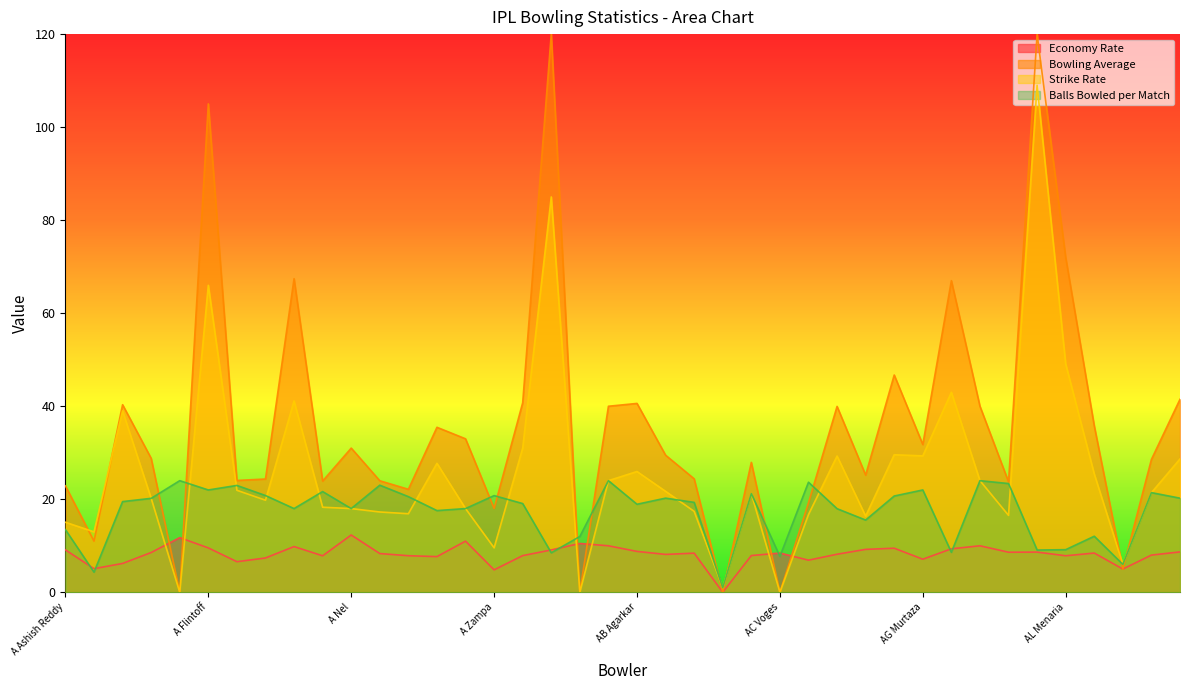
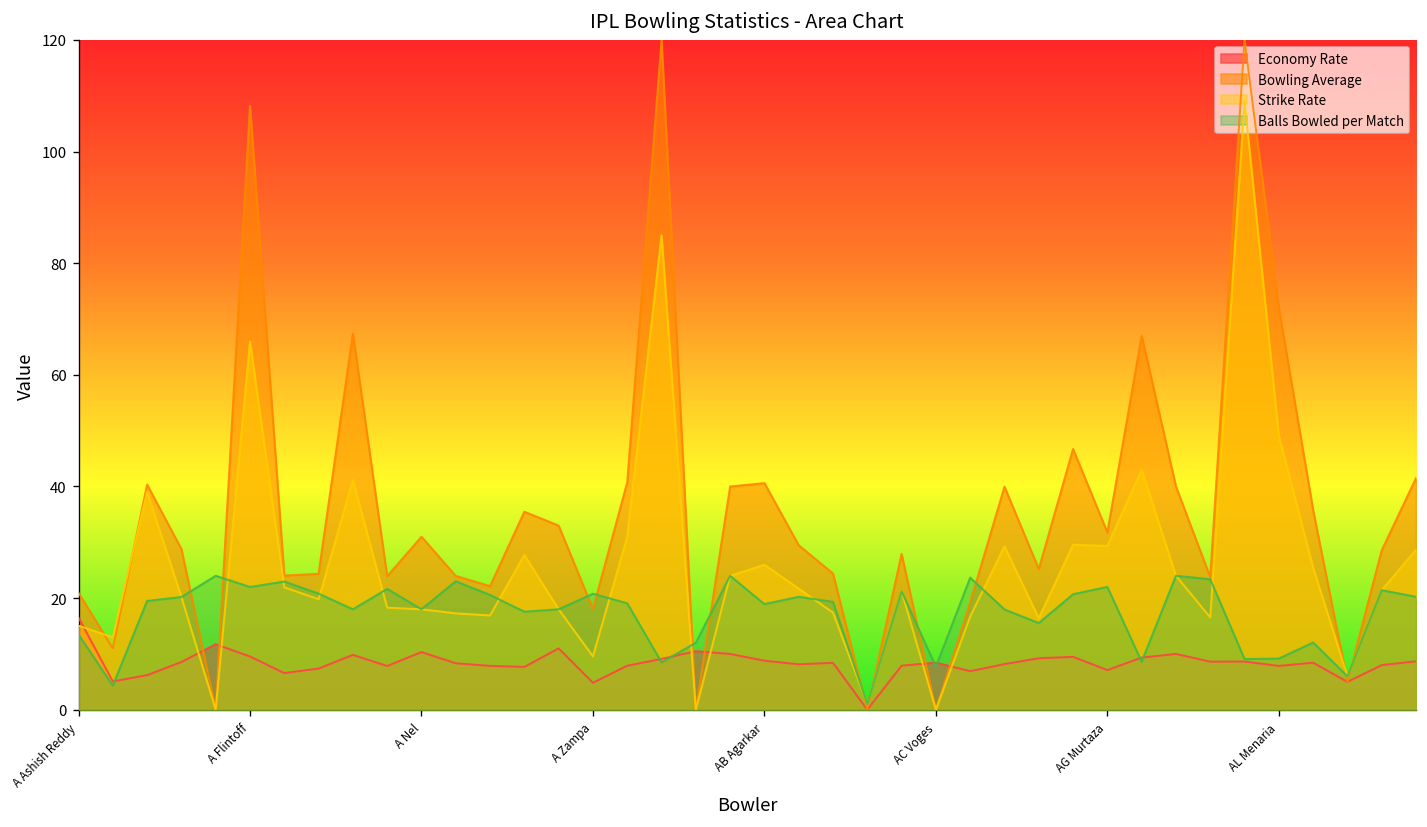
Economy Rate, A Ashish Reddy: 9 -> 17
Bowling Average, A Ashish Reddy: 23 -> 21
Bowling Average, A Flintoff: 105 -> 108
Economy Rate, A Nel: 12 -> 10
